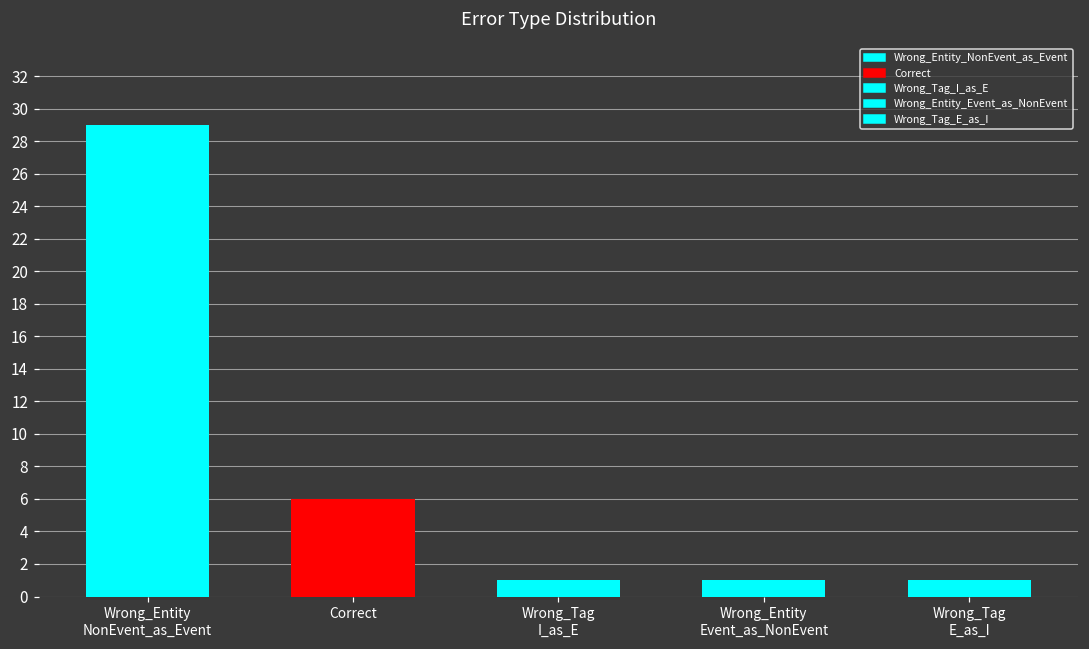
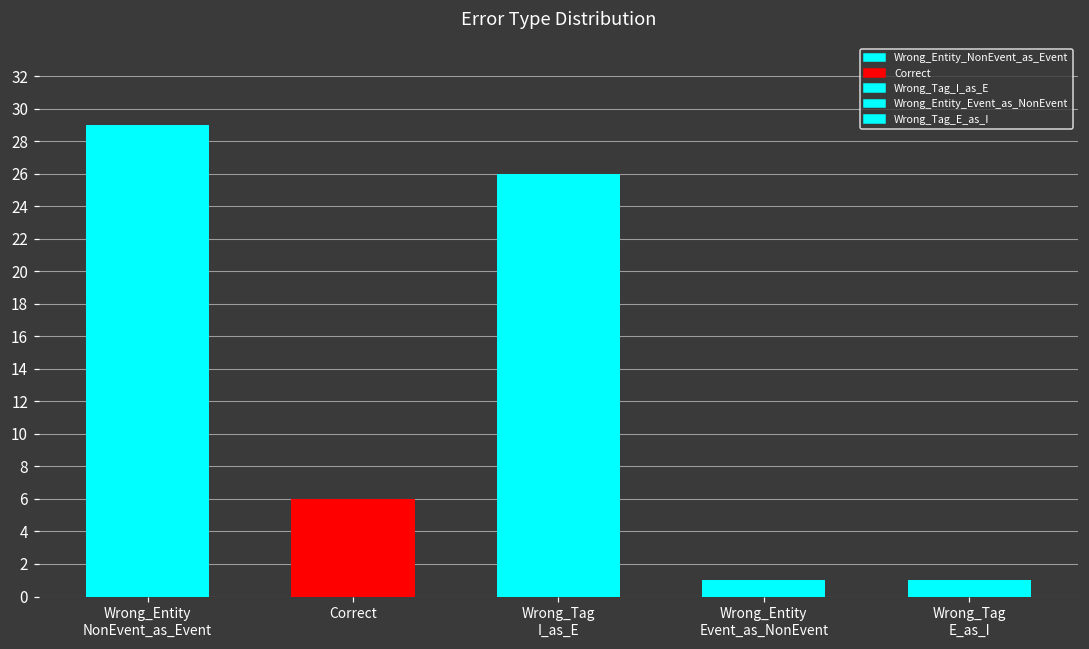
Wrong_Tag I_as_E: 1 -> 26
